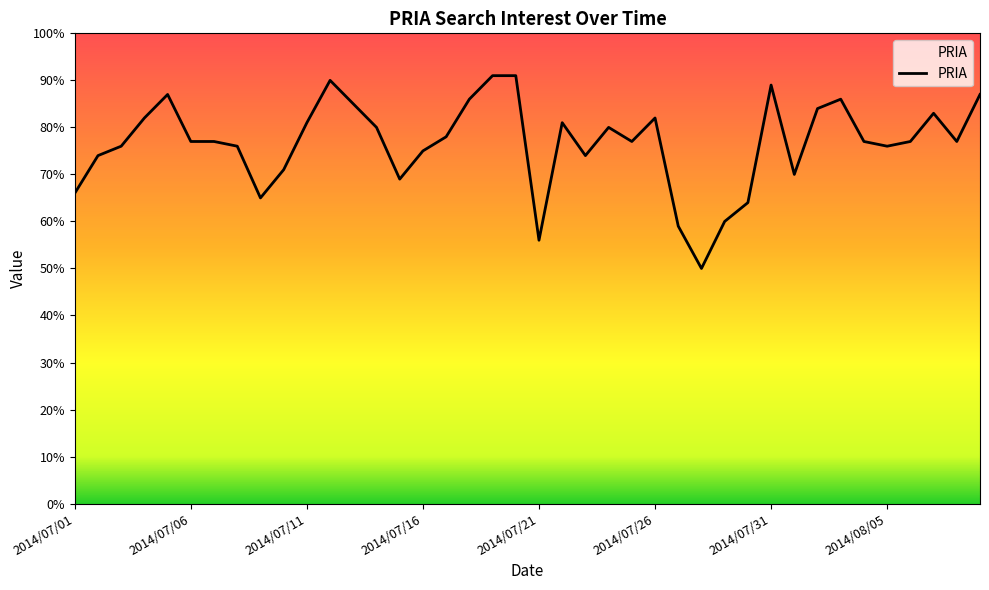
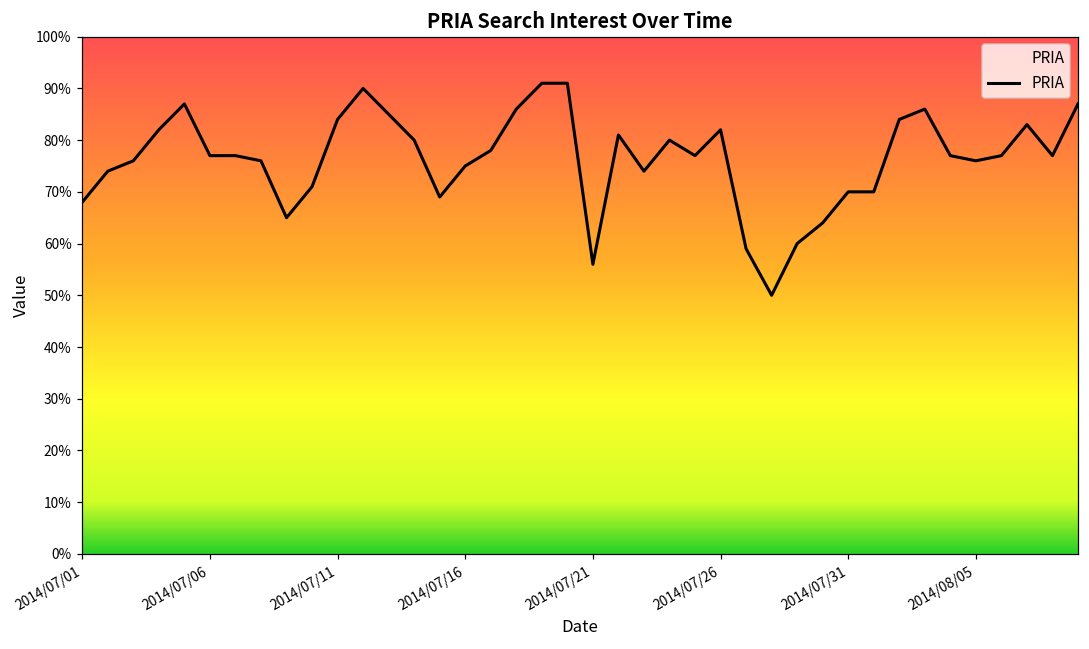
2014/07/01: 66% -> 68%
2014/07/11: 81% -> 84%
2014/07/31: 89% -> 70%
